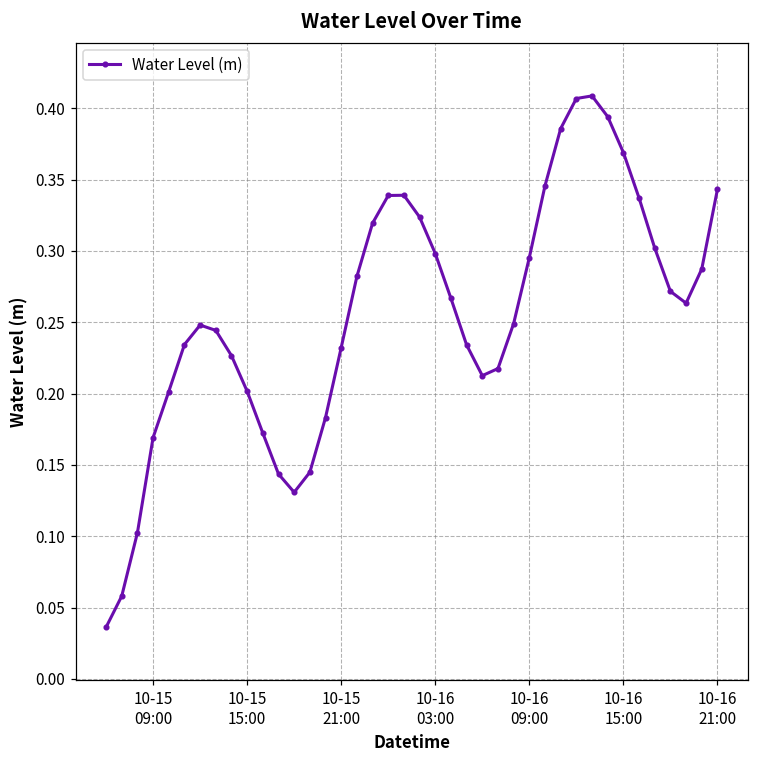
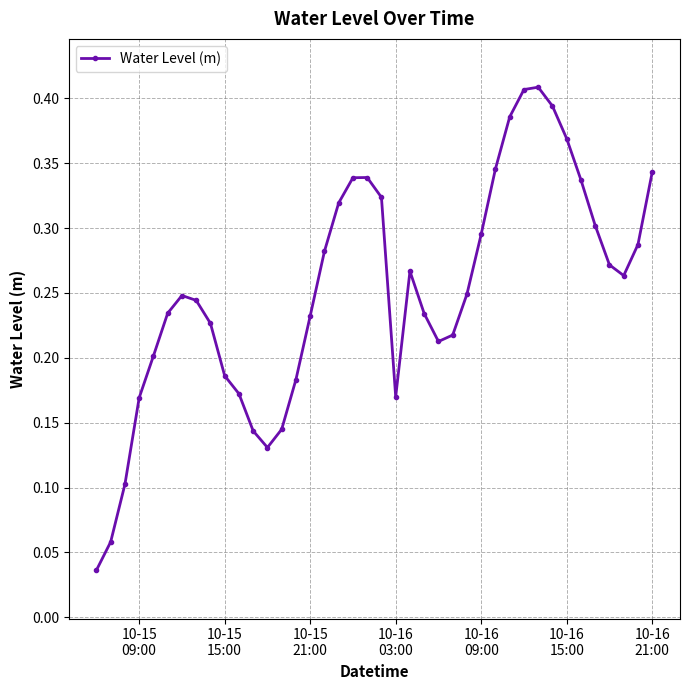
10-15 15:00: 0.202 -> 0.186
10-16 03:00: 0.298 -> 0.170
